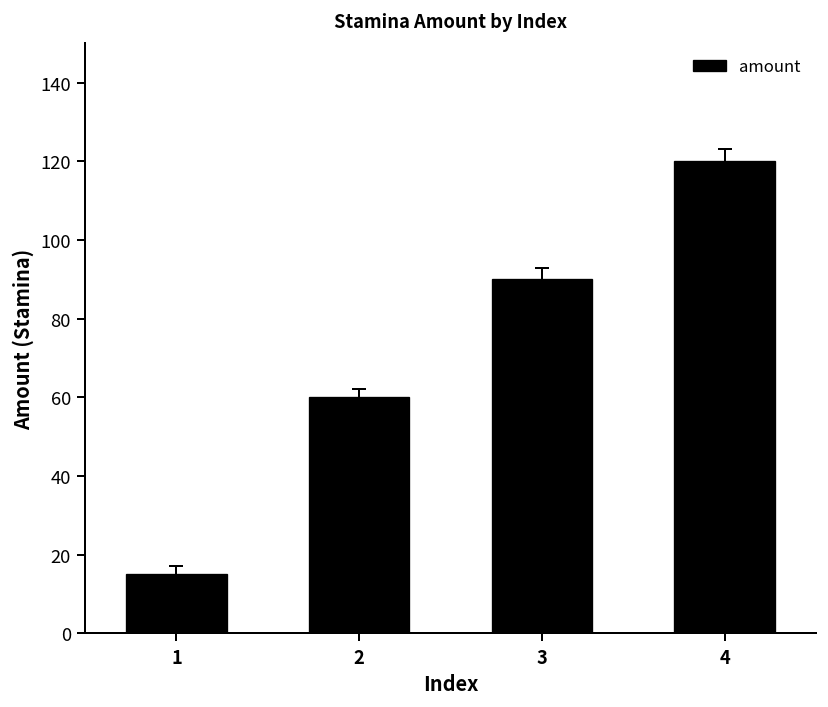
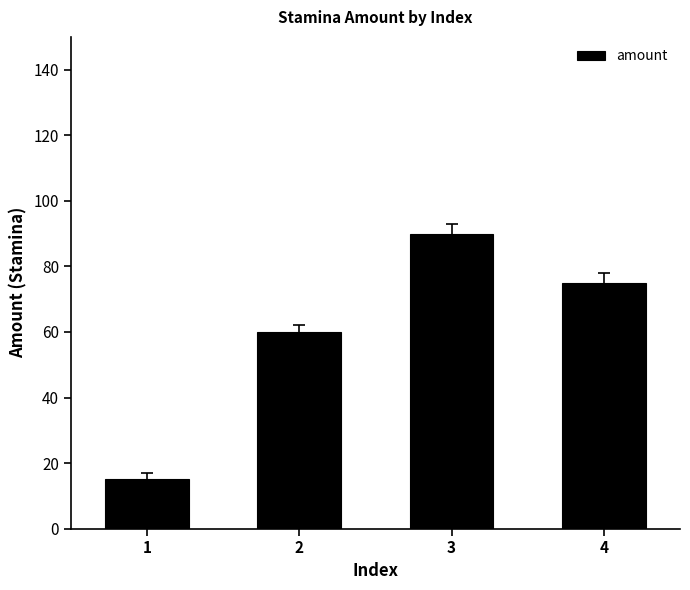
amount, 4: 120 -> 75
